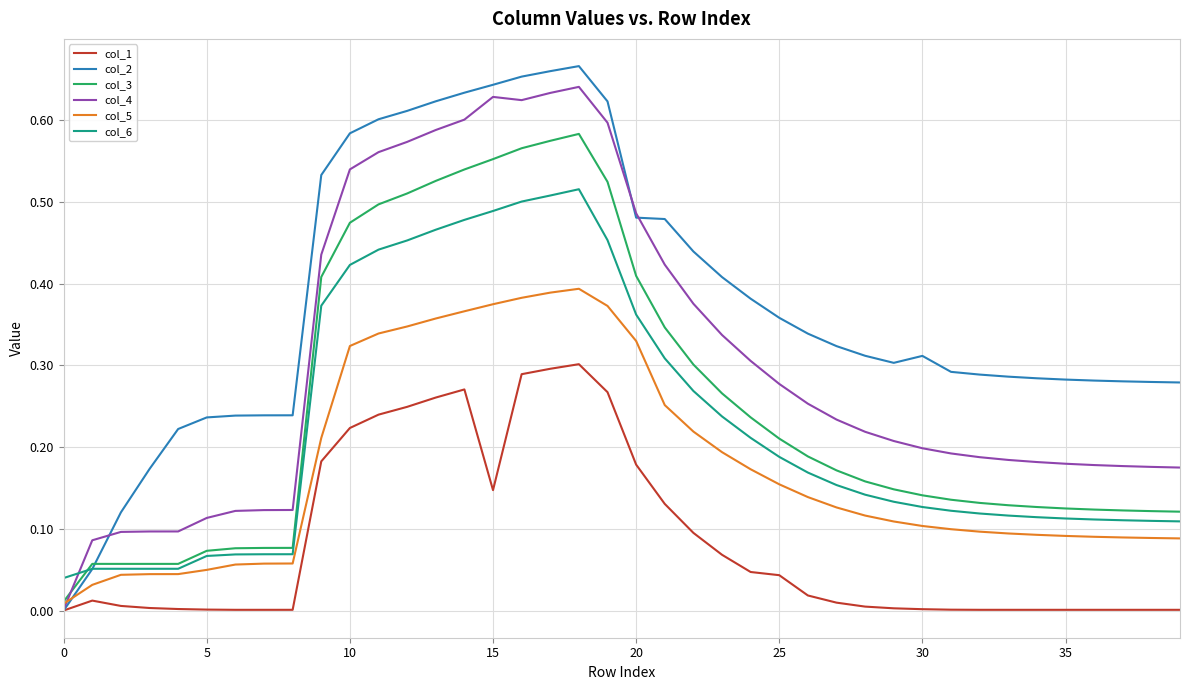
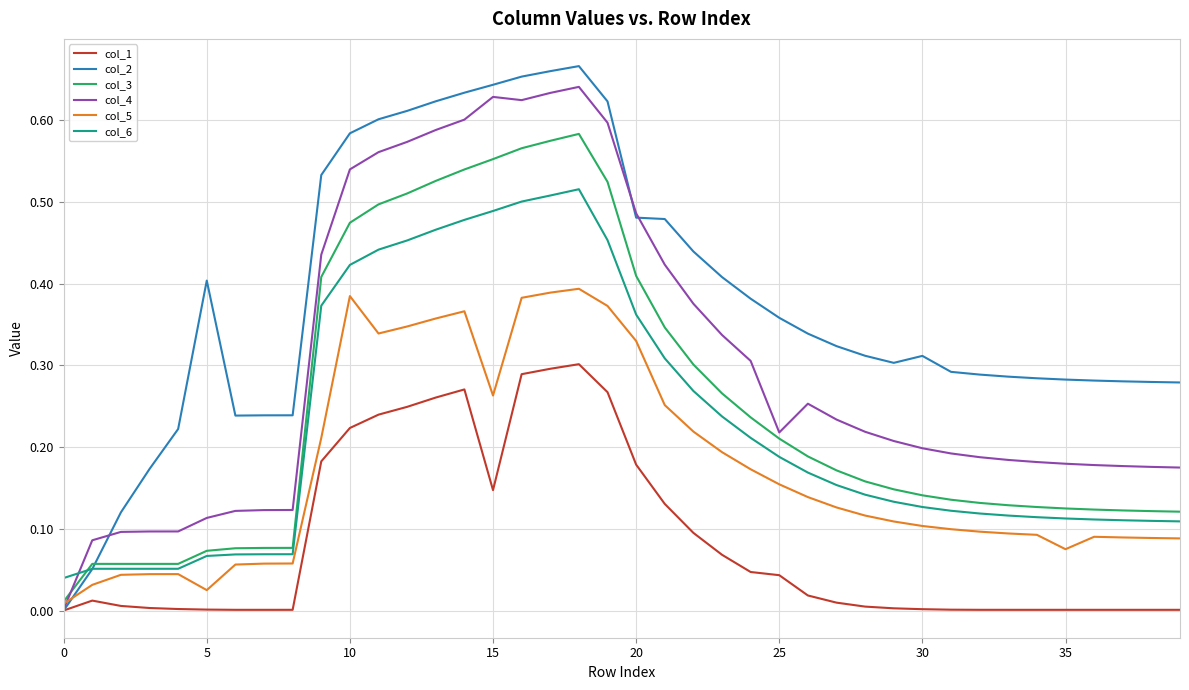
col_2, 5: 0.24 -> 0.40
col_5, 5: 0.05 -> 0.02
col_5, 10: 0.32 -> 0.38
col_5, 15: 0.37 -> 0.26
col_4, 25: 0.28 -> 0.22
col_5, 35: 0.09 -> 0.08
